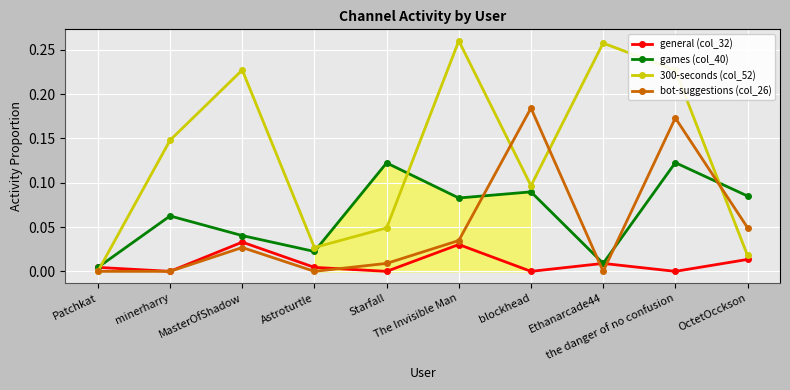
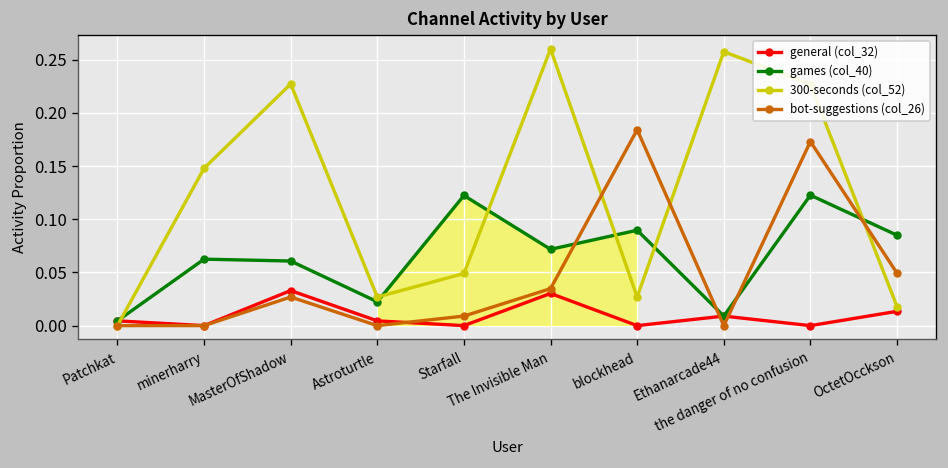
games (col_40), MasterOfShadow: 0.04 -> 0.06
games (col_40), The Invisible Man: 0.08 -> 0.07
300-seconds (col_52), blockhead: 0.10 -> 0.03
